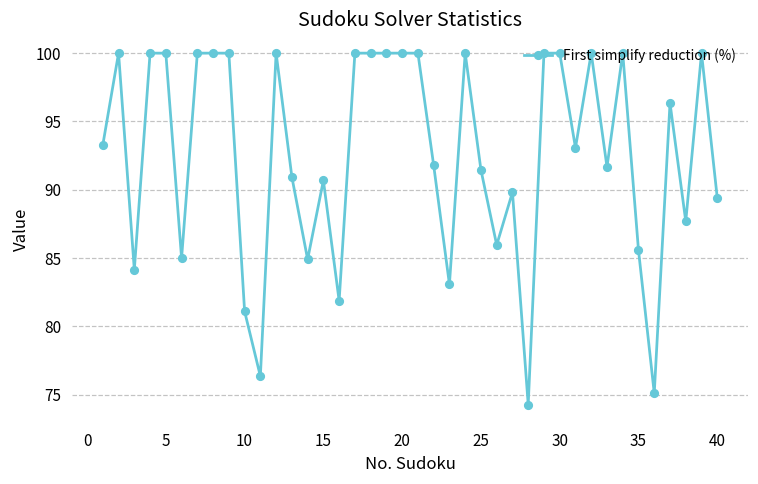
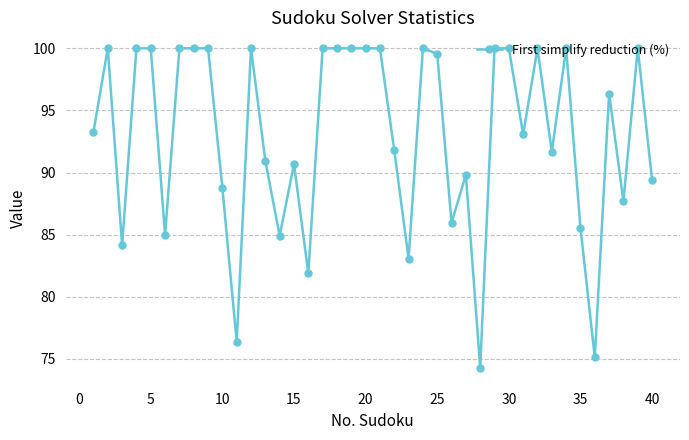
10: 81.1 -> 88.8
25: 91.5 -> 99.6
